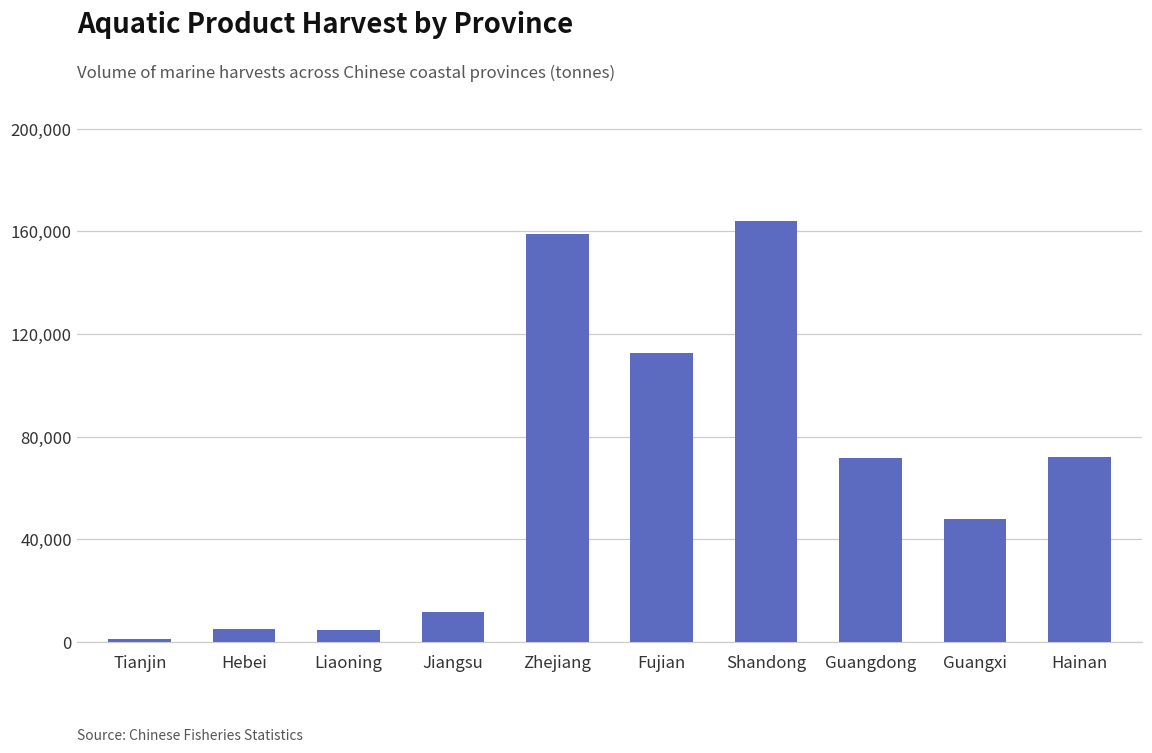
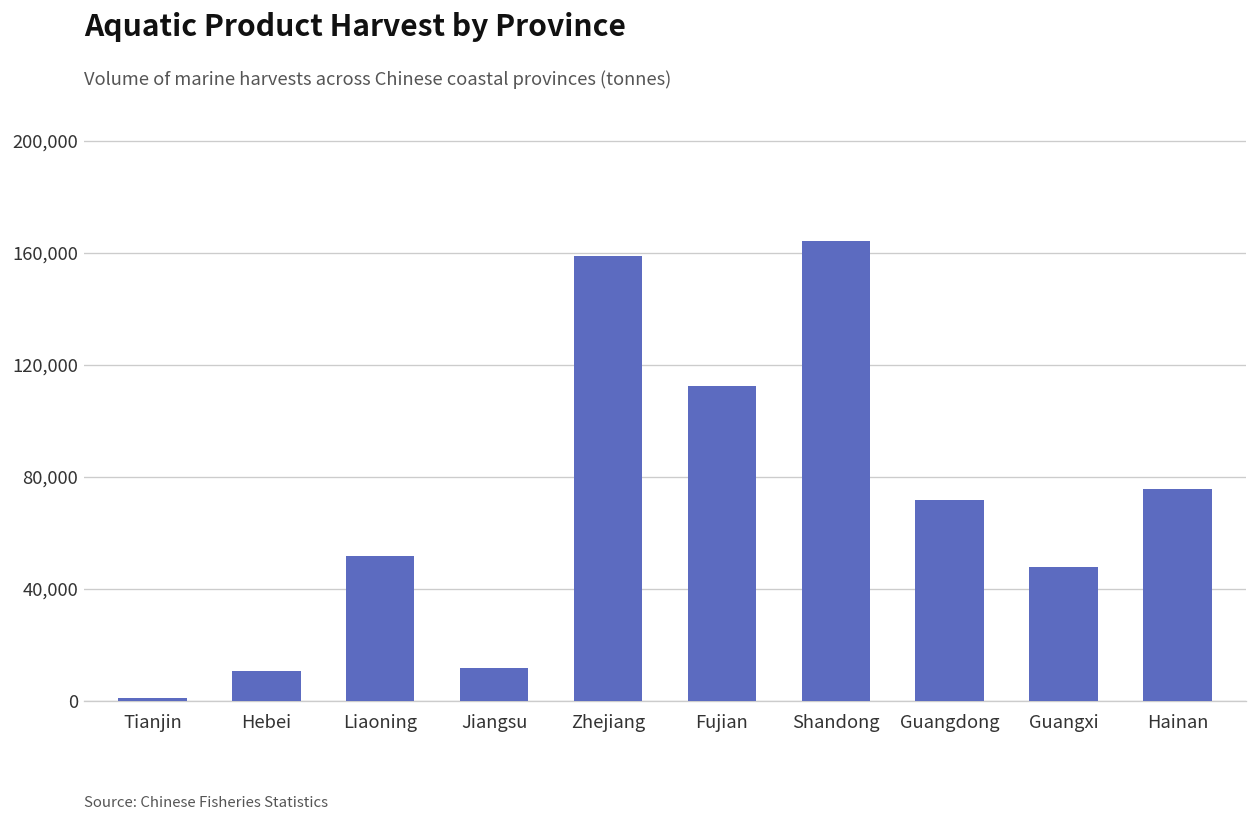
Hebei: 5,000 -> 11,000
Liaoning: 5,000 -> 52,000
Hainan: 72,000 -> 76,000
